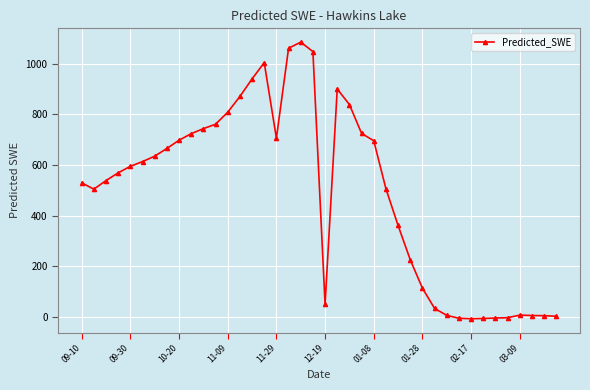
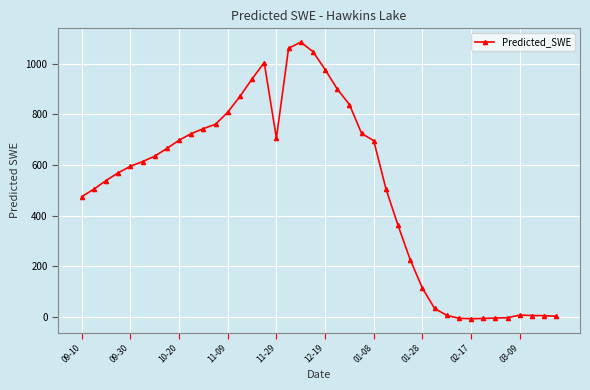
09-10: 530 -> 470
12-19: 50 -> 980
